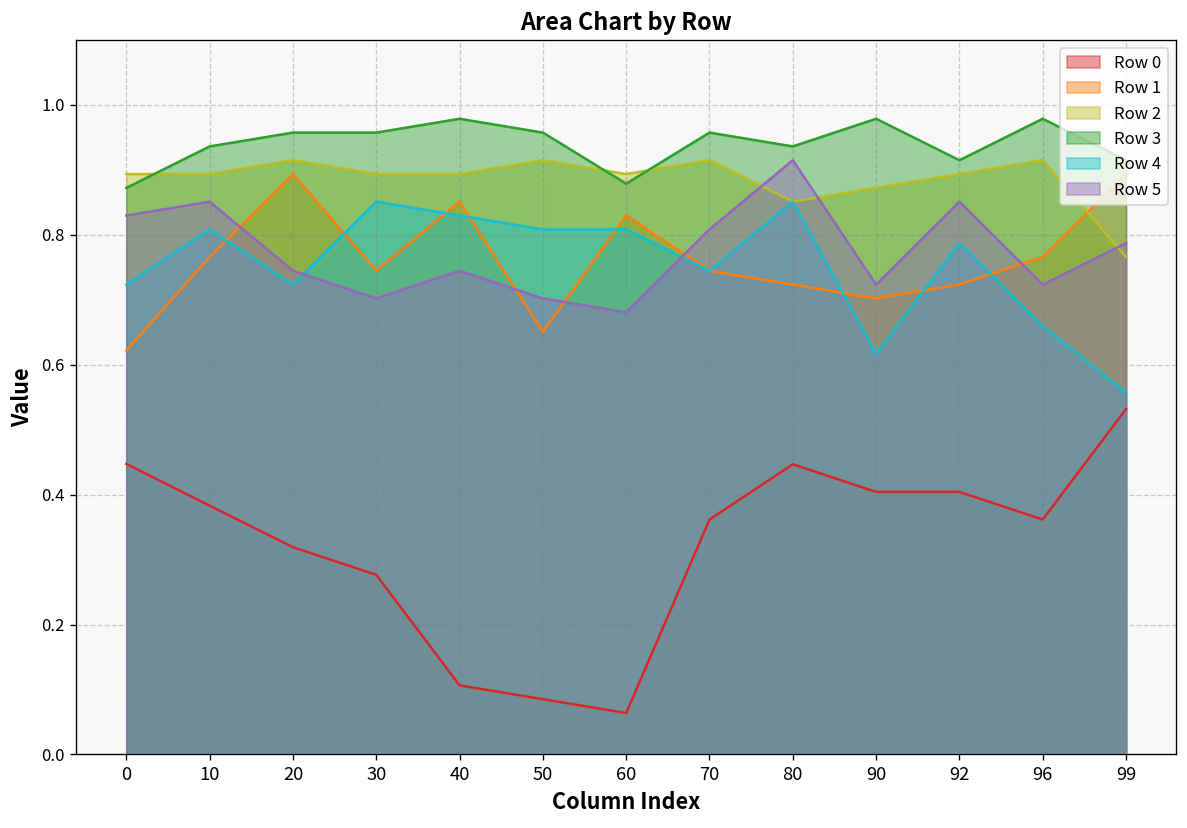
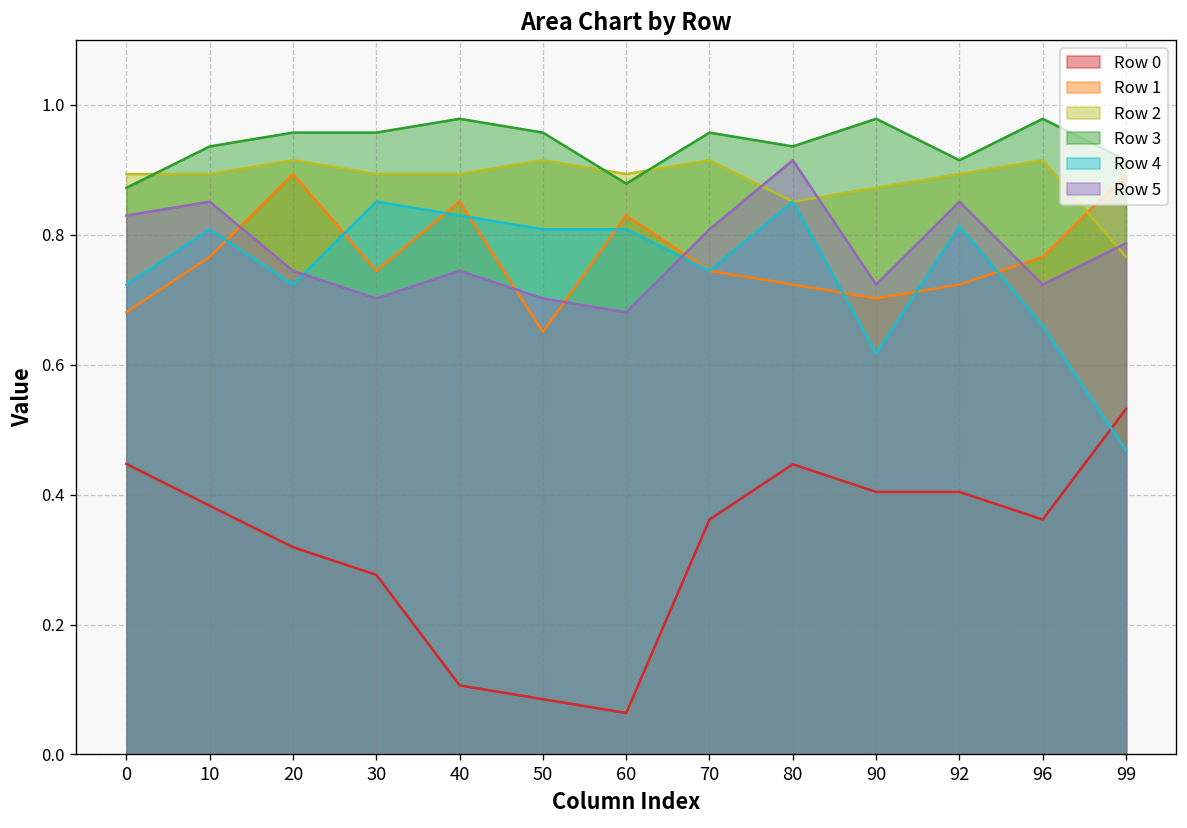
Row 1, 0: 0.62 -> 0.68
Row 4, 92: 0.79 -> 0.81
Row 4, 99: 0.56 -> 0.47
